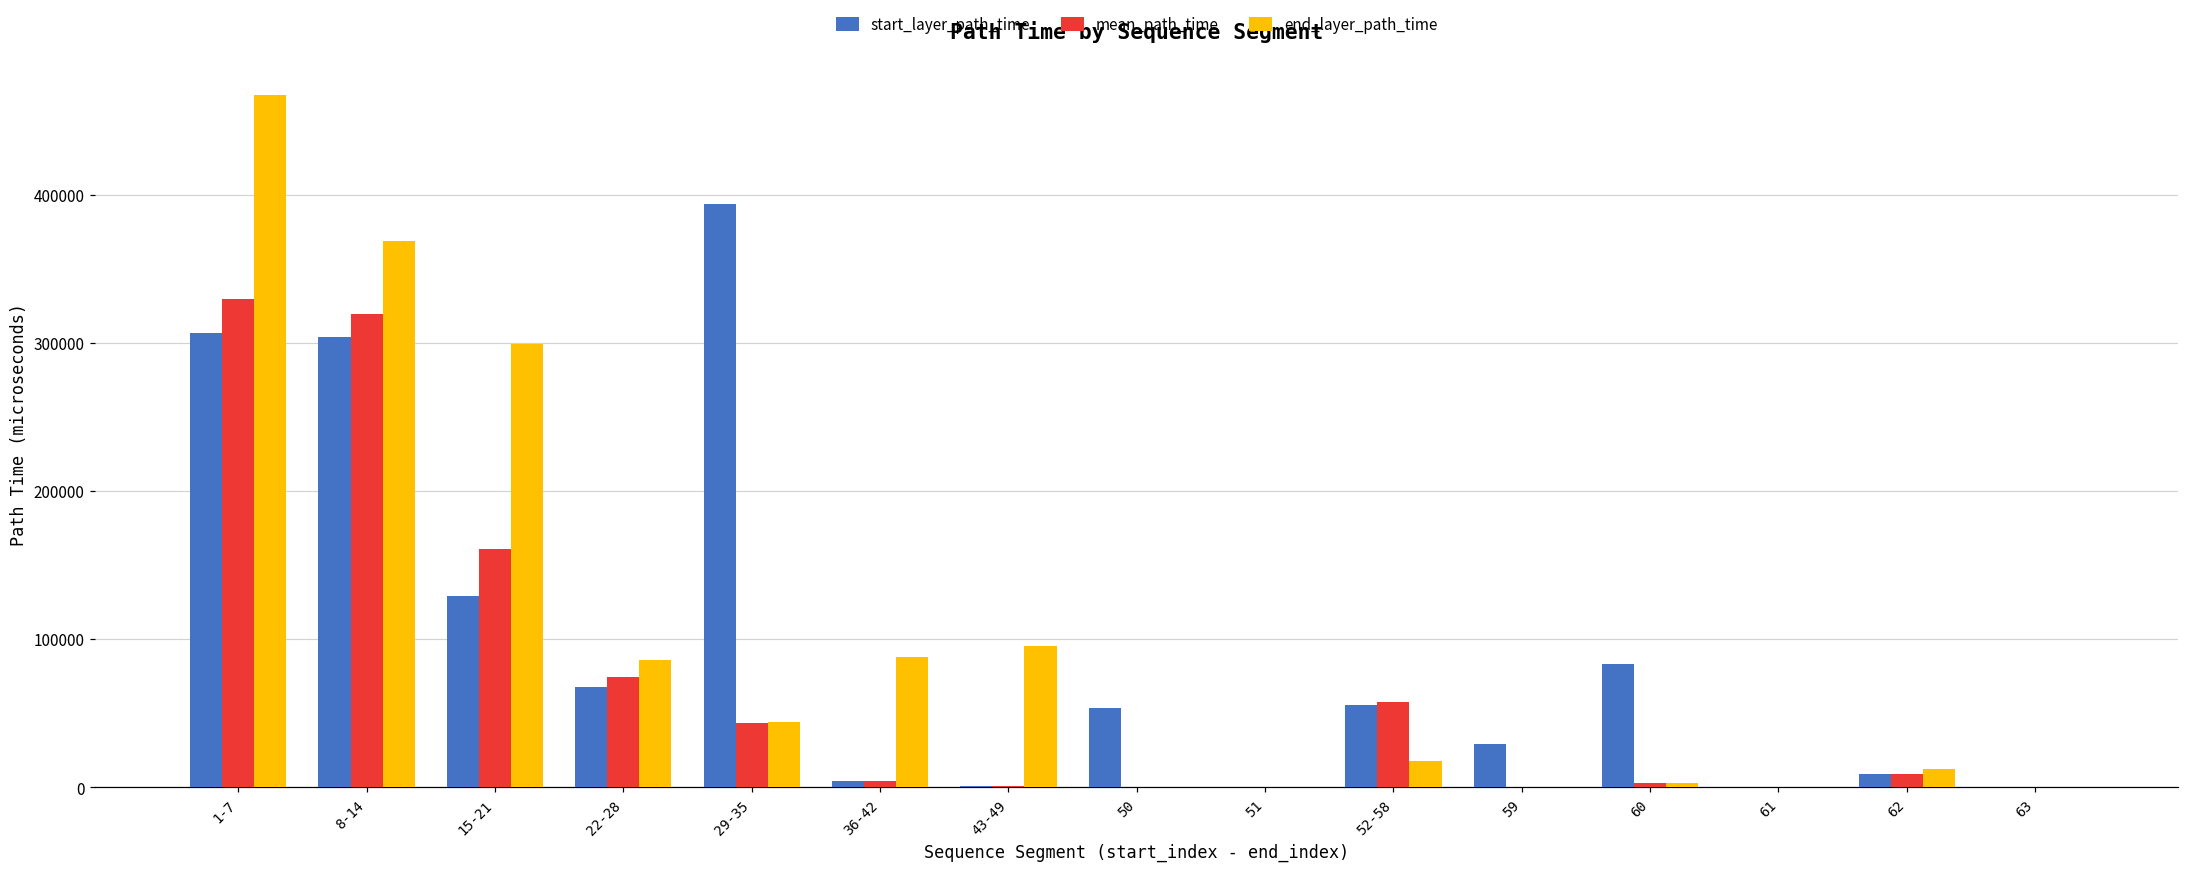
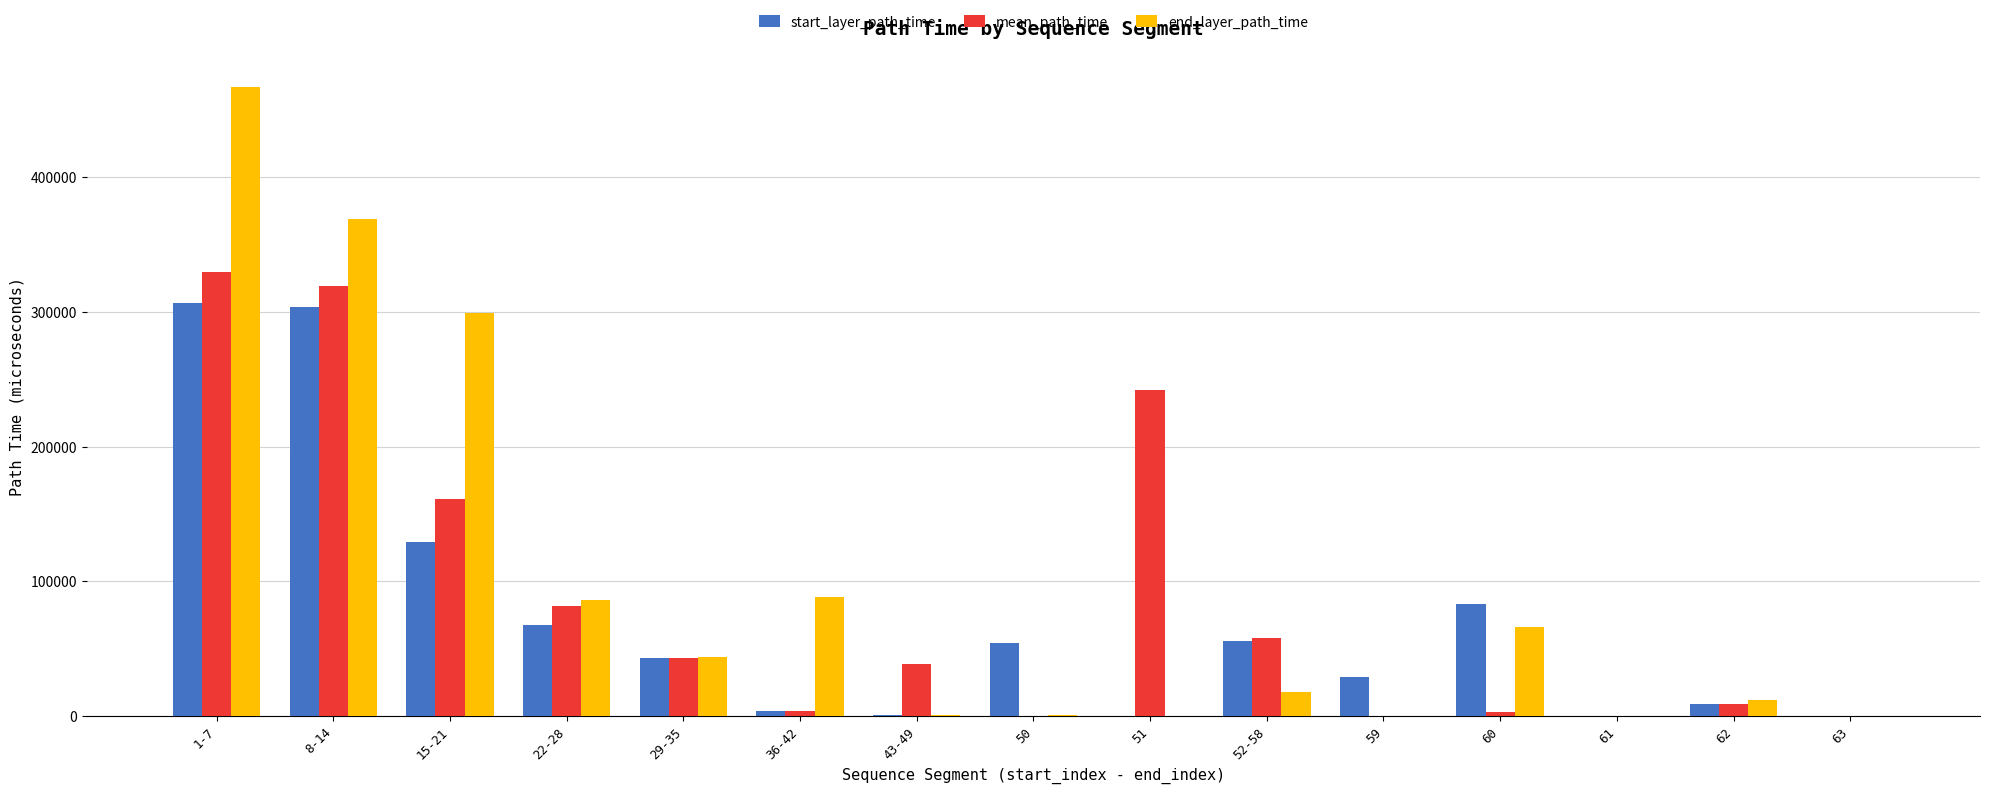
mean_path_time, 22-28: 74000 -> 82000
start_layer_path_time, 29-35: 394000 -> 43000
mean_path_time, 43-49: 1000 -> 39000
end_layer_path_time, 43-49: 95000 -> 1000
mean_path_time, 51: 0 -> 242000
end_layer_path_time, 60: 3000 -> 66000
